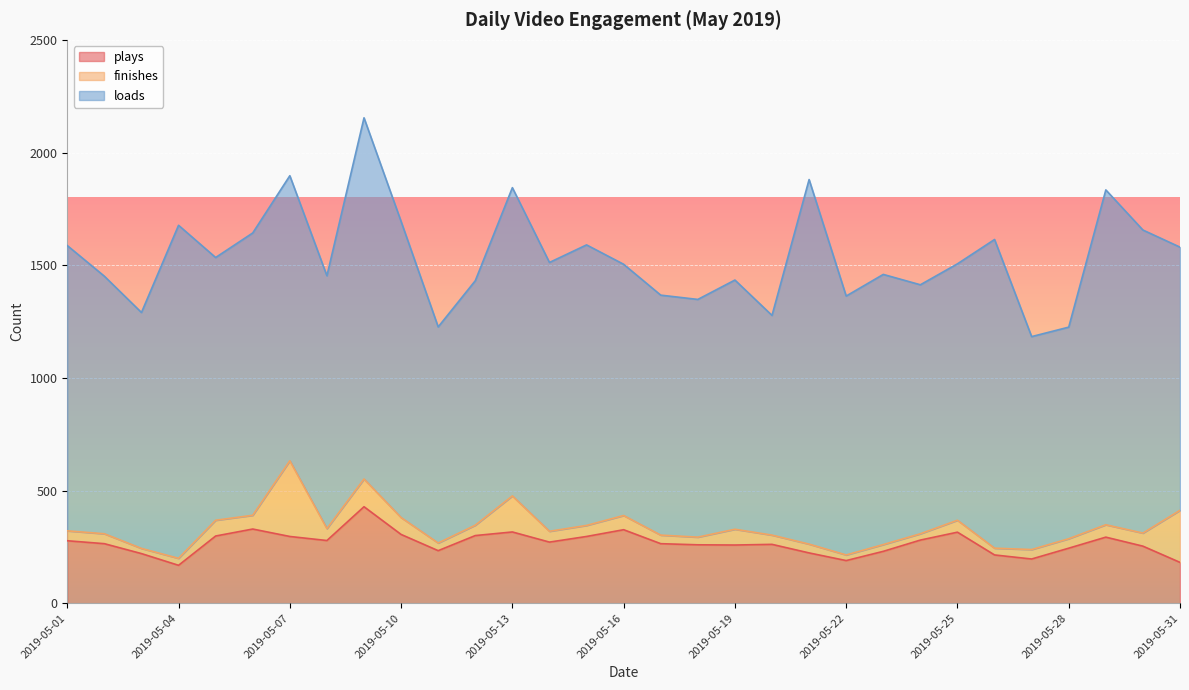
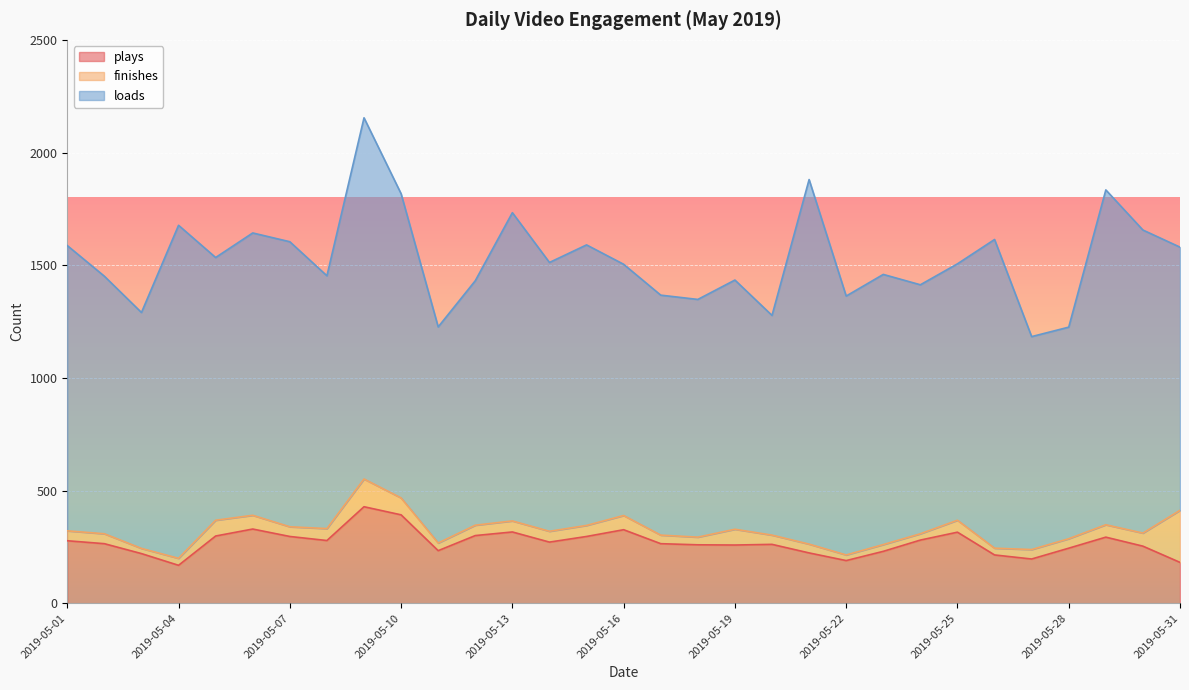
finishes, 2019-05-07: 340 -> 40
plays, 2019-05-10: 310 -> 390
loads, 2019-05-10: 1310 -> 1350
finishes, 2019-05-13: 160 -> 50
